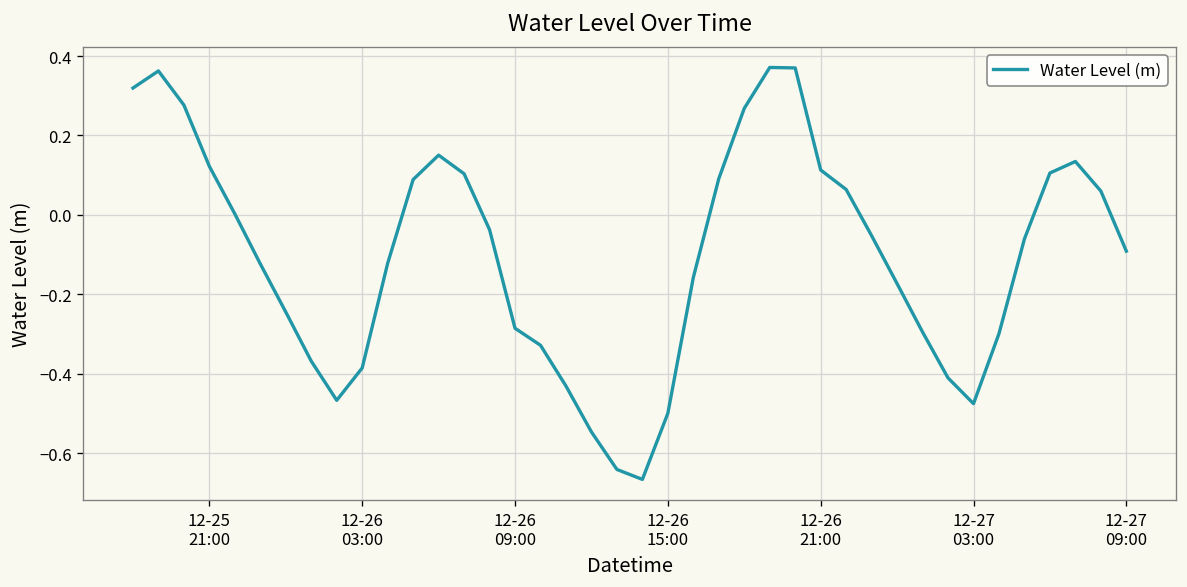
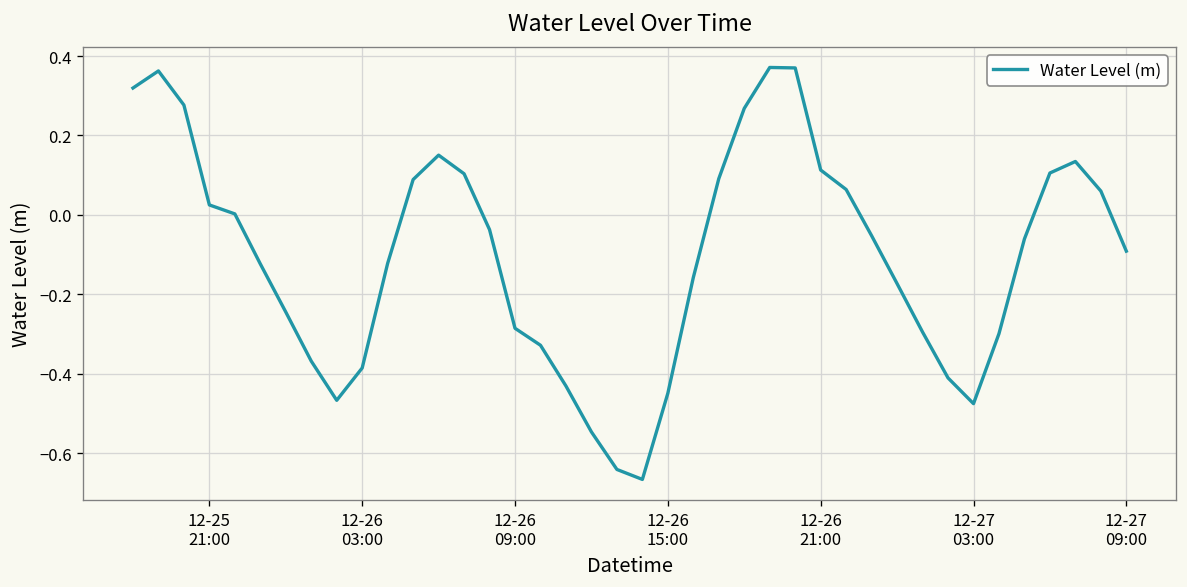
12-25 21:00: 0.12 -> 0.03
12-26 15:00: -0.50 -> -0.45
